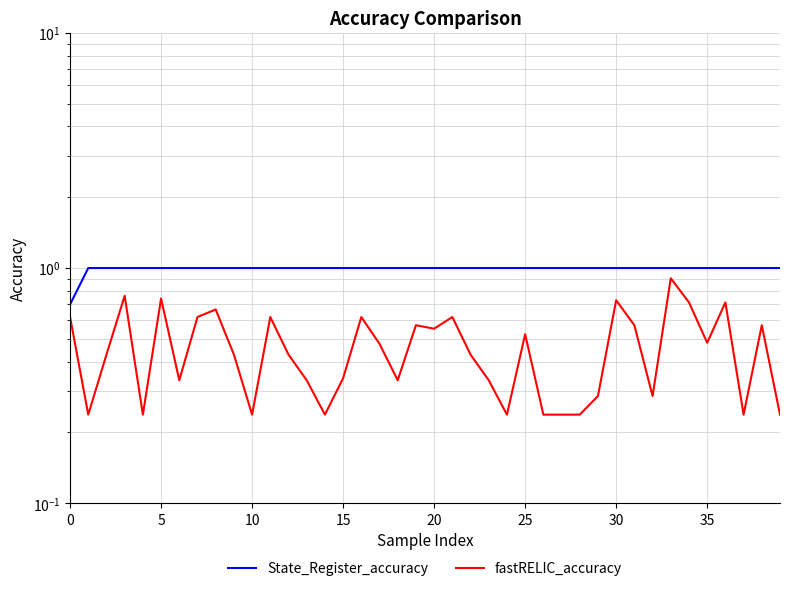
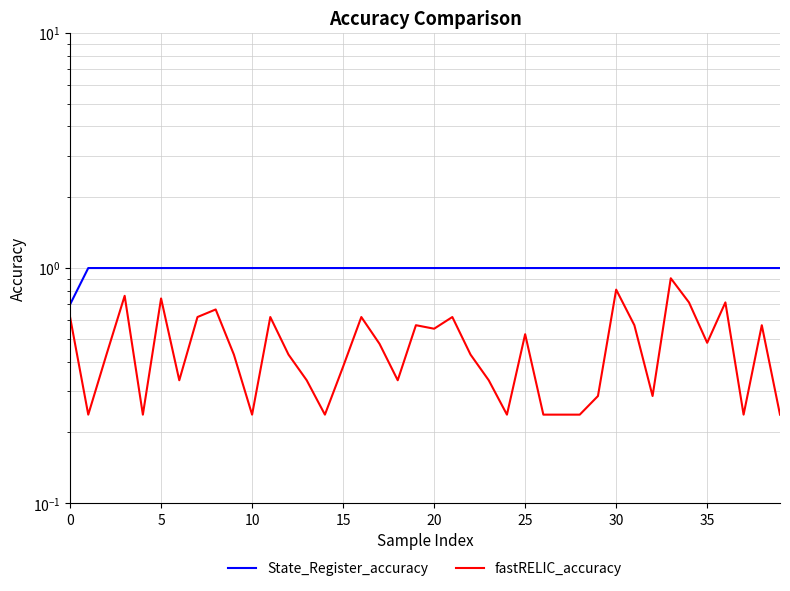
fastRELIC_accuracy, 15: 0.34 -> 0.38
fastRELIC_accuracy, 30: 0.73 -> 0.81
